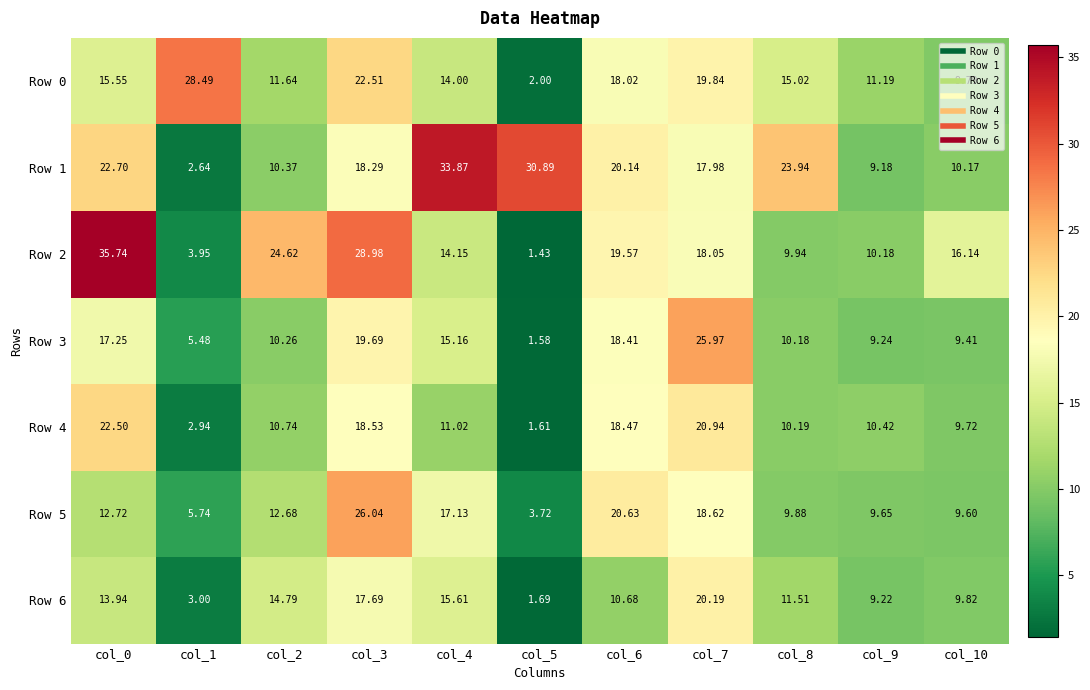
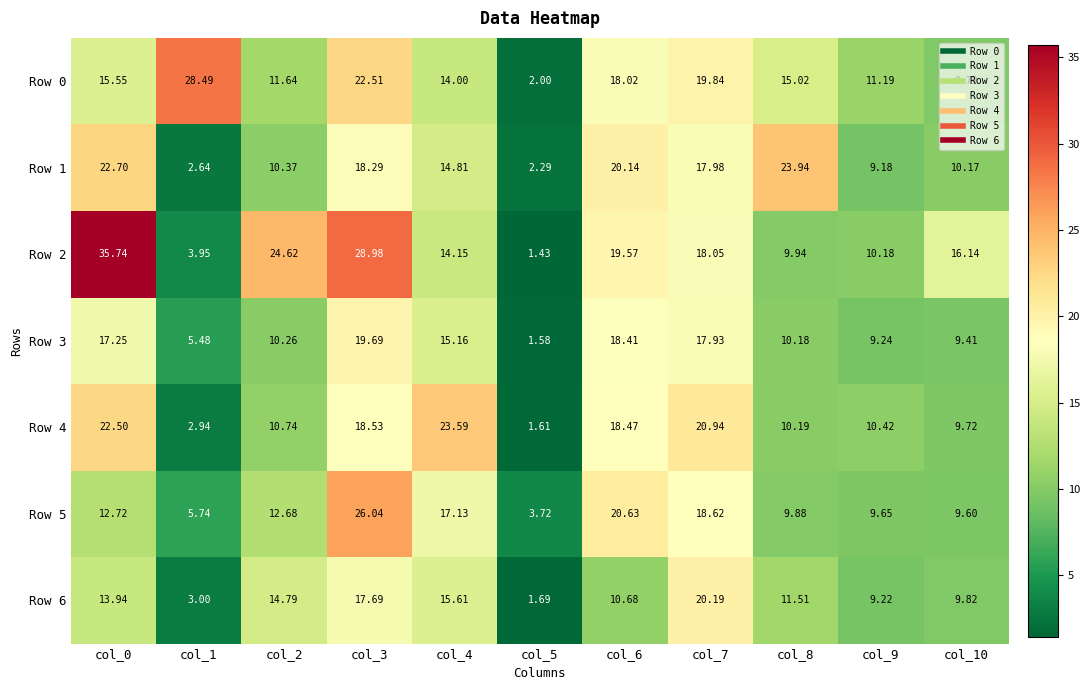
Row 1, col_4: 33.87 -> 14.81
Row 1, col_5: 30.89 -> 2.29
Row 3, col_7: 25.97 -> 17.93
Row 4, col_4: 11.02 -> 23.59
